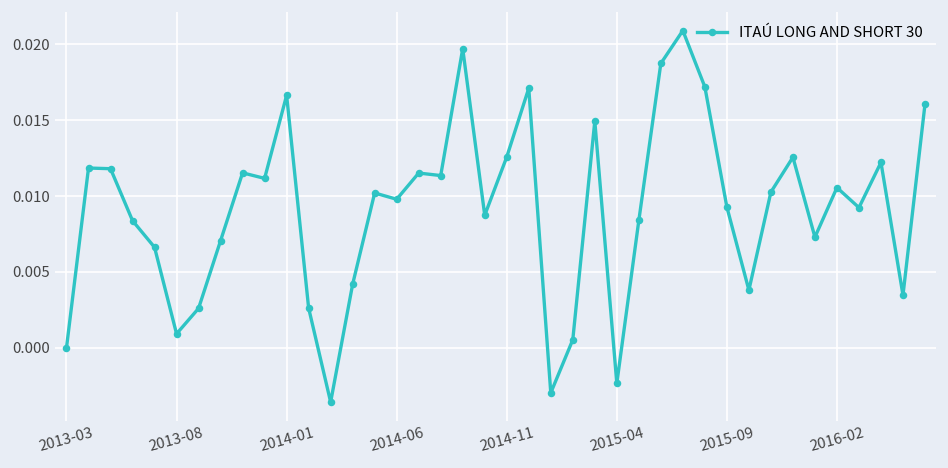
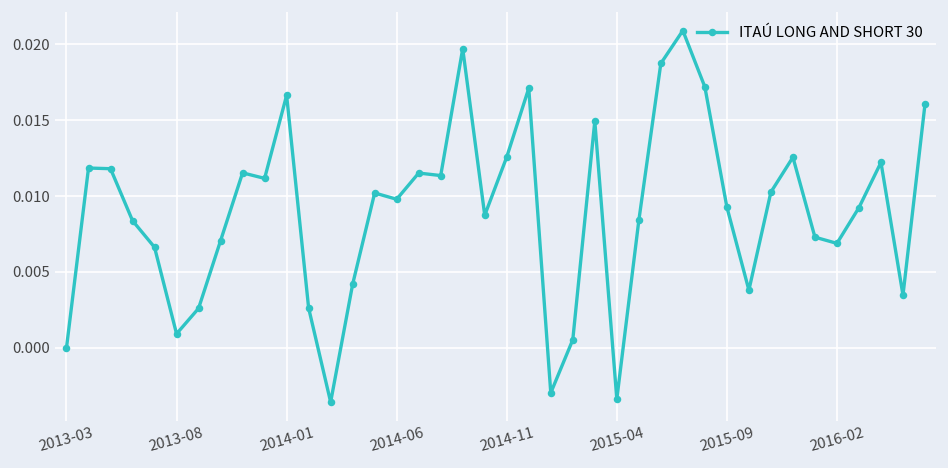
2015-04: -0.0023 -> -0.0034
2016-02: 0.0106 -> 0.0069
